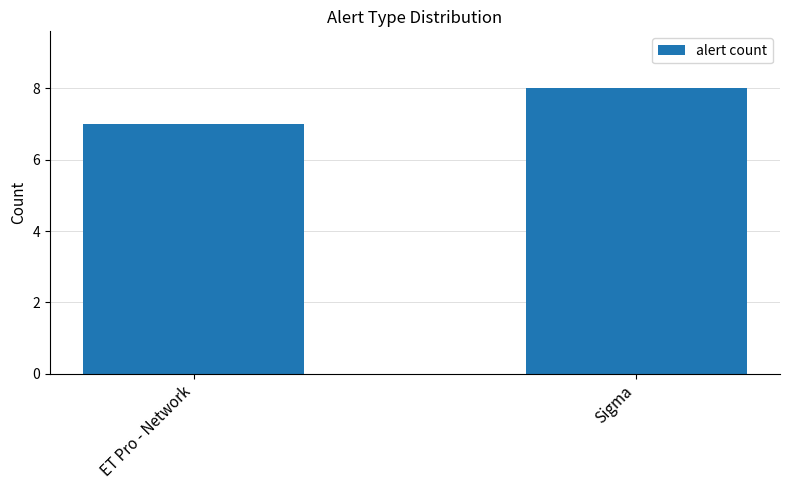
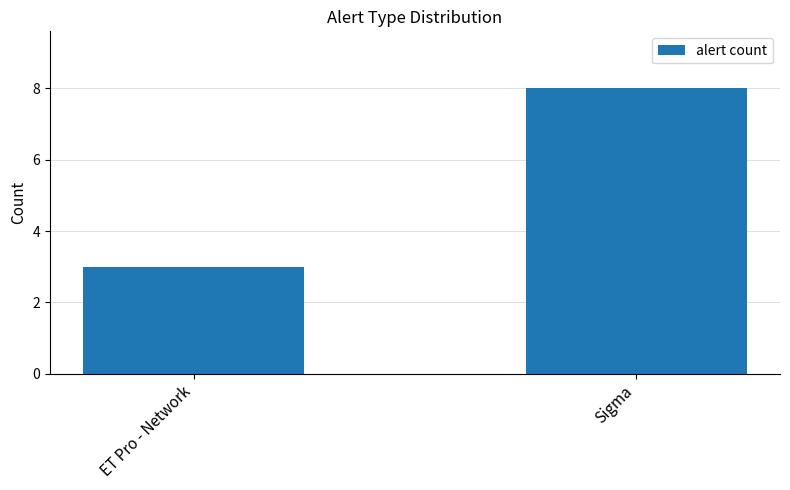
ET Pro - Network: 7 -> 3
